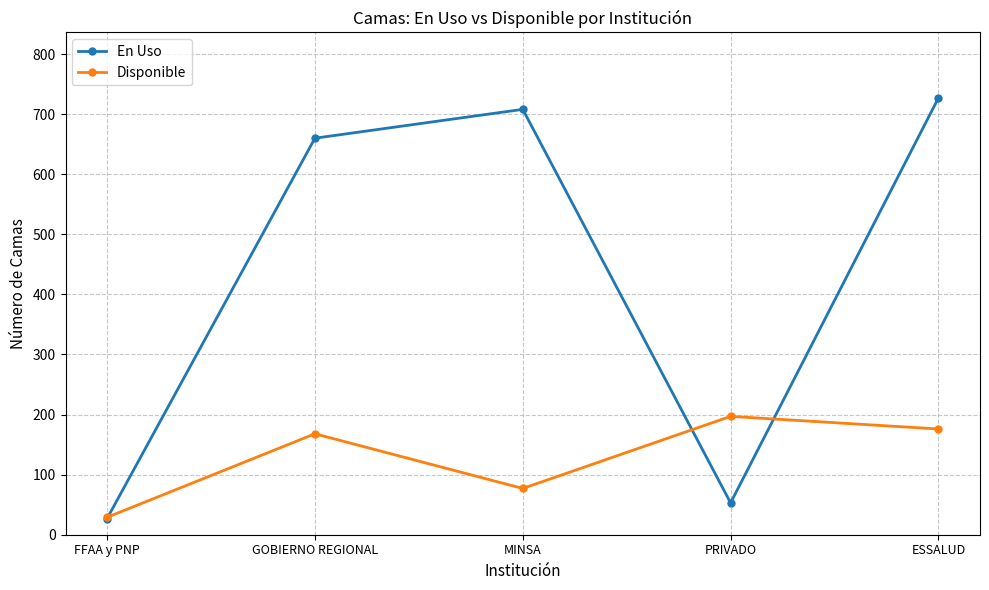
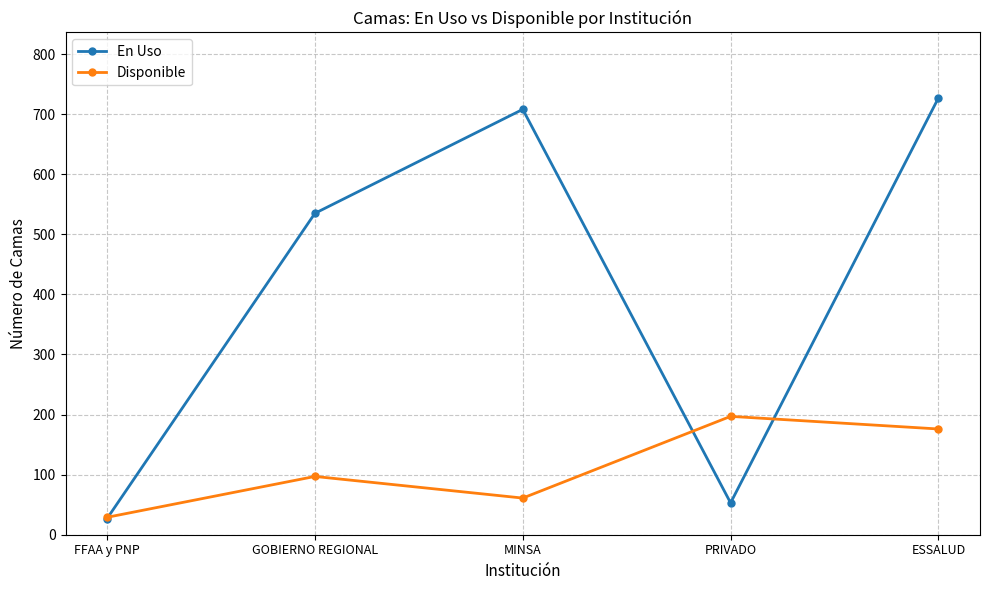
En Uso, GOBIERNO REGIONAL: 660 -> 540
Disponible, GOBIERNO REGIONAL: 170 -> 100
Disponible, MINSA: 80 -> 60
